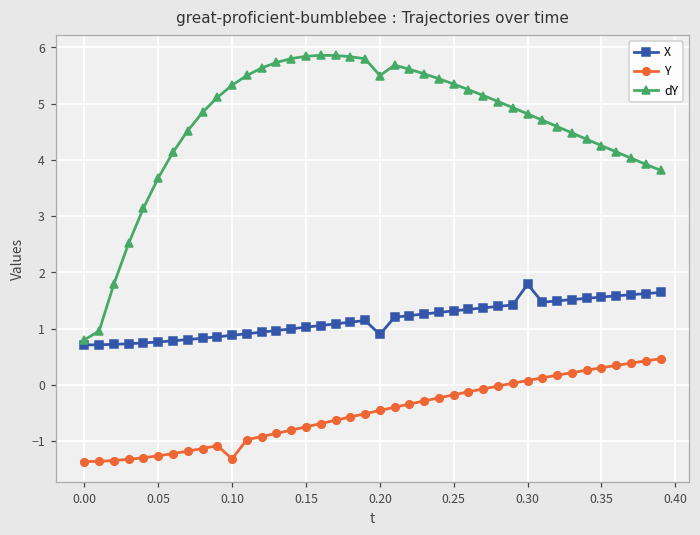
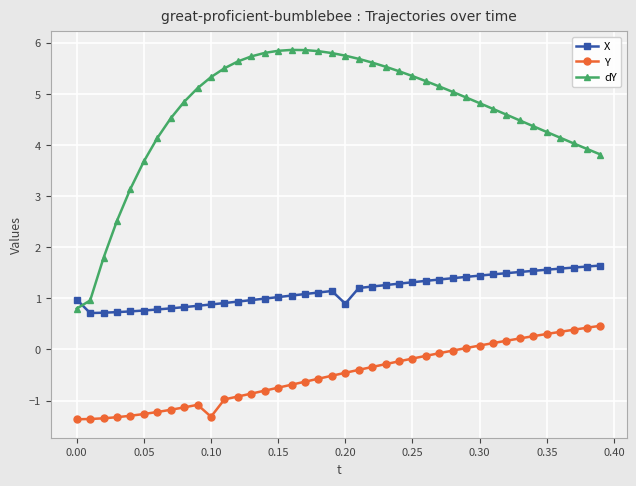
X, 0.00: 0.7 -> 1.0
dY, 0.20: 5.5 -> 5.7
X, 0.30: 1.8 -> 1.4
